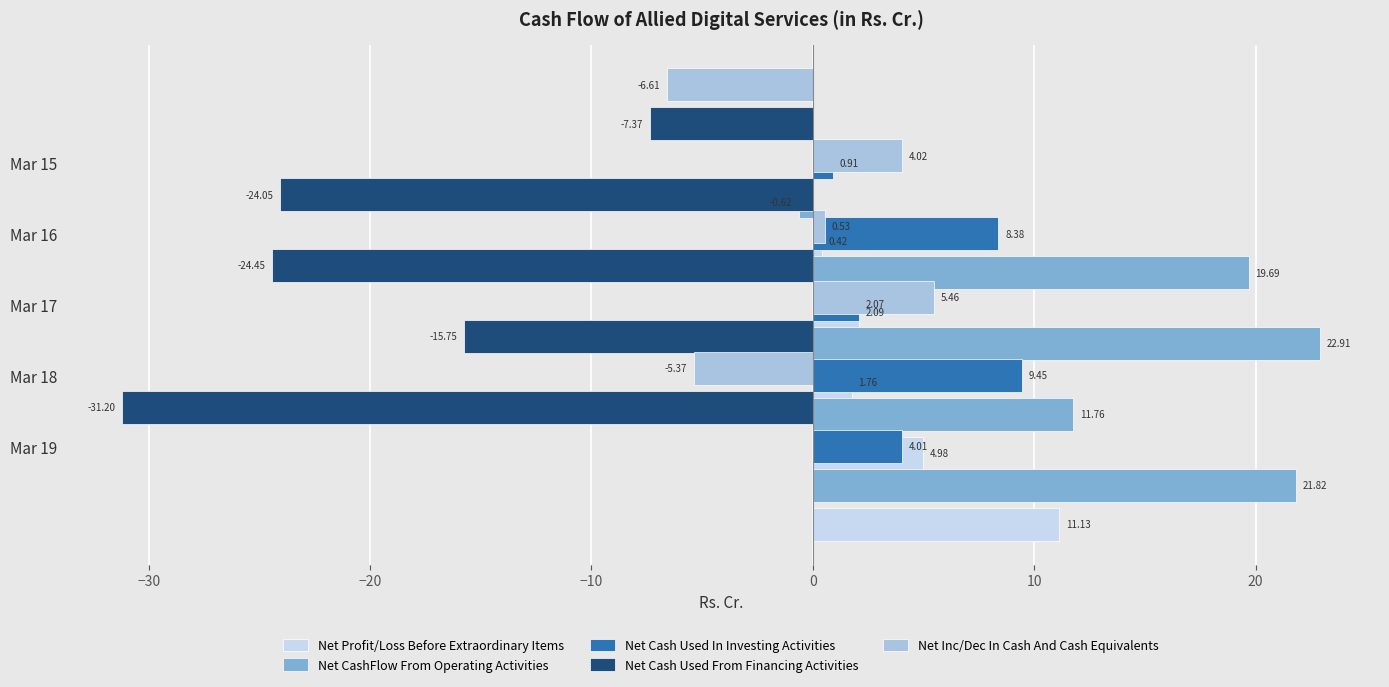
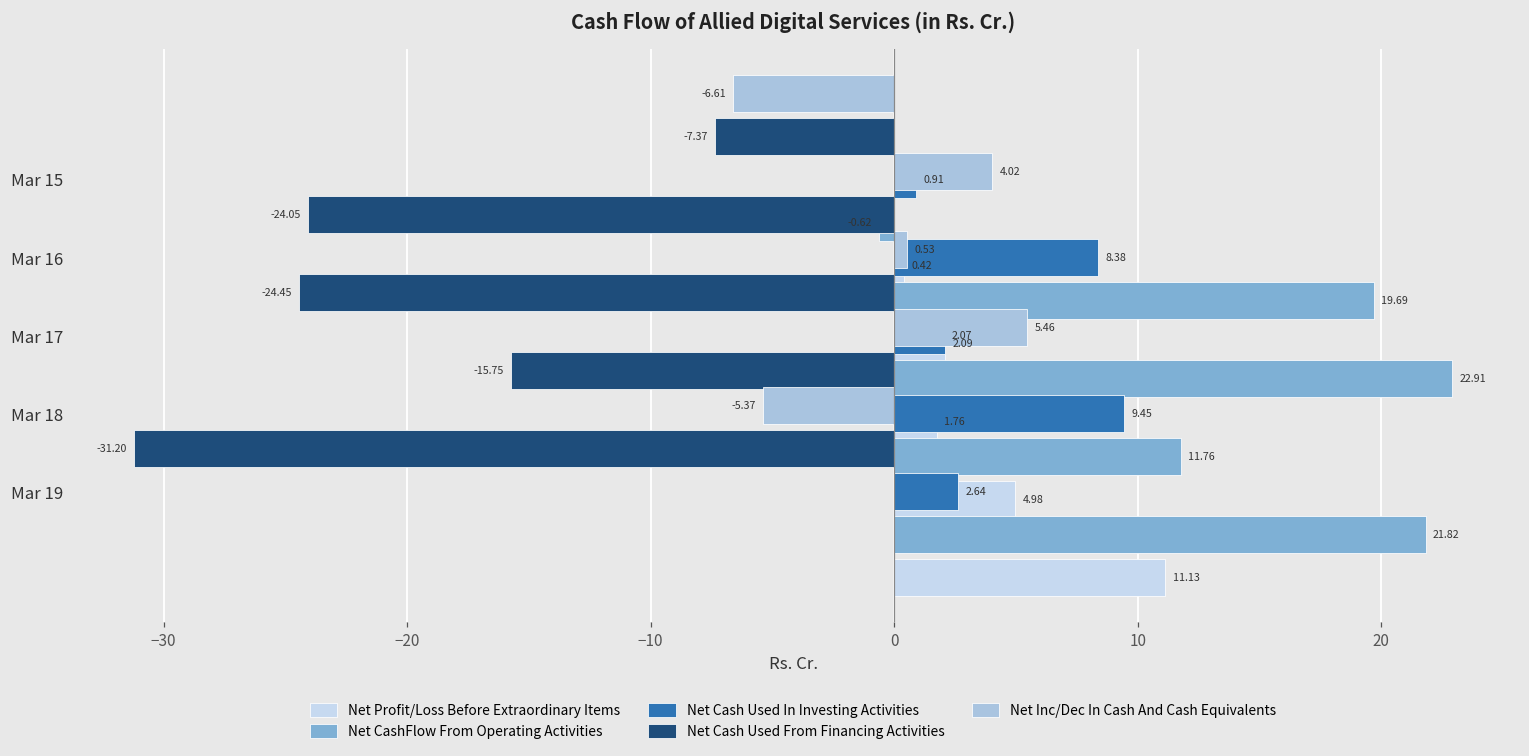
Net Cash Used In Investing Activities, Mar 19: 4.01 -> 2.64
